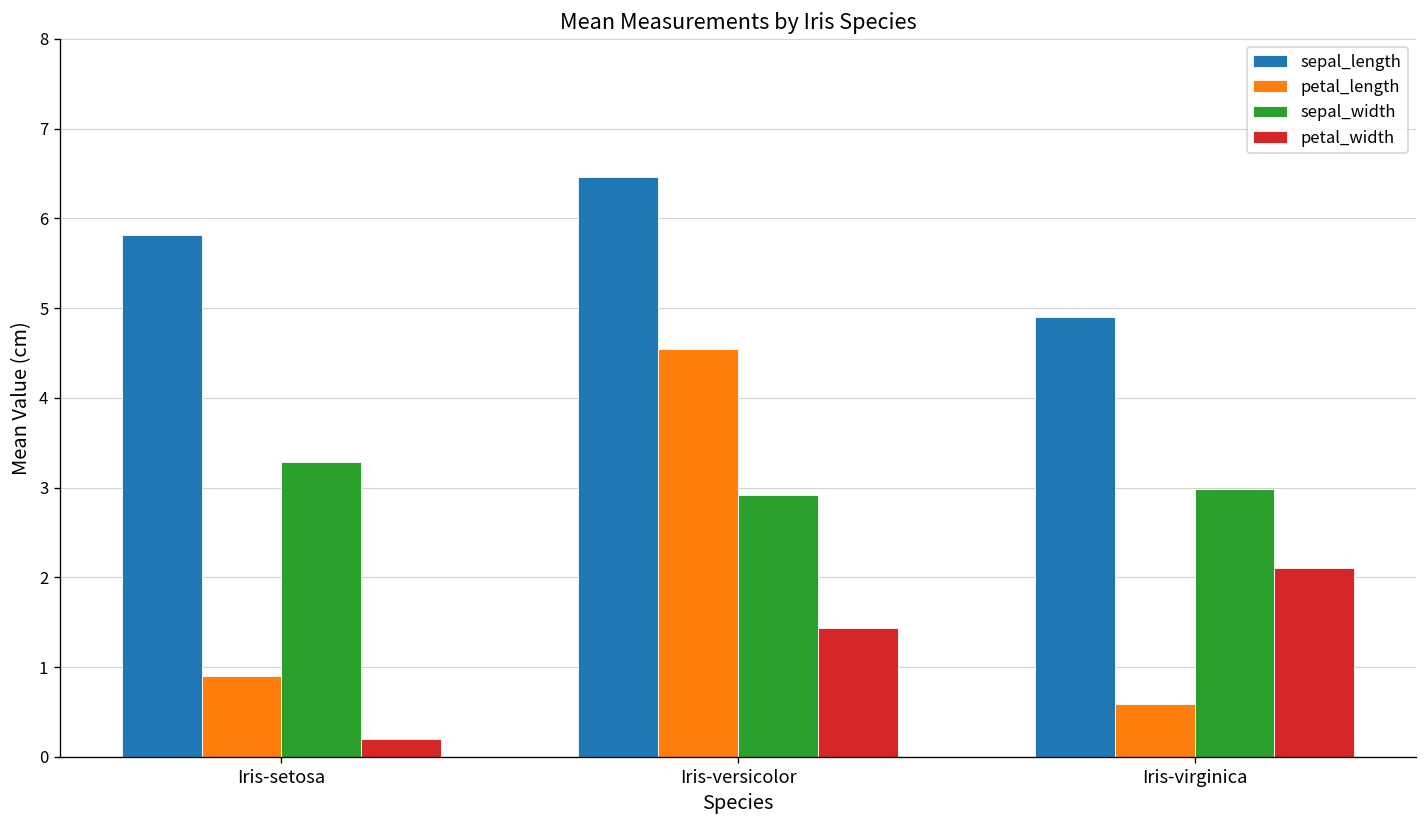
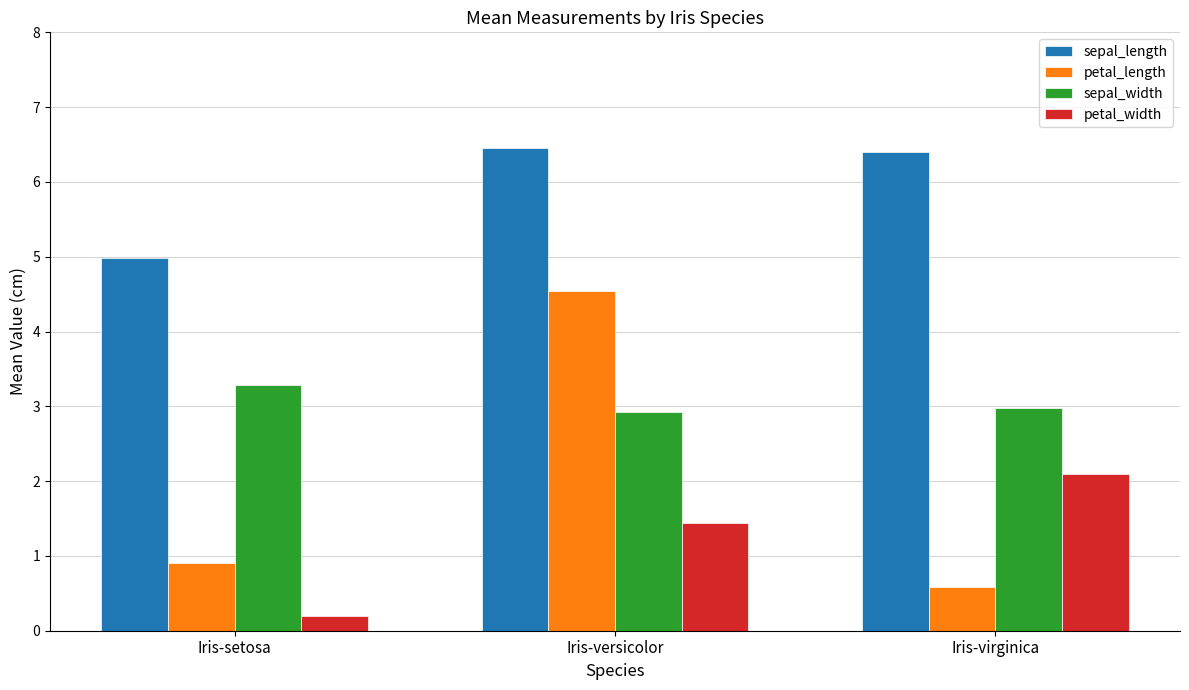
sepal_length, Iris-setosa: 5.8 -> 5.0
sepal_length, Iris-virginica: 4.9 -> 6.4
